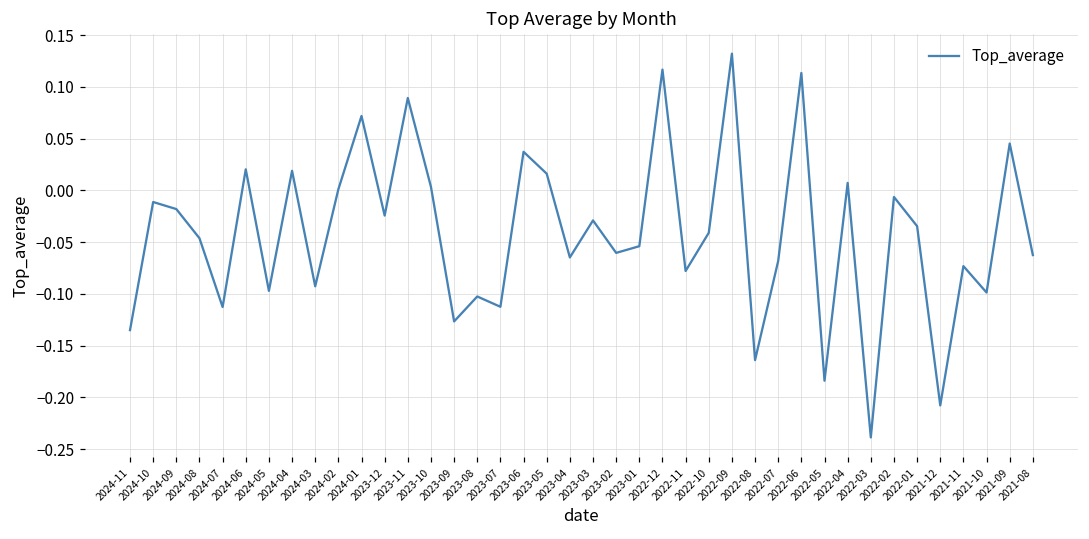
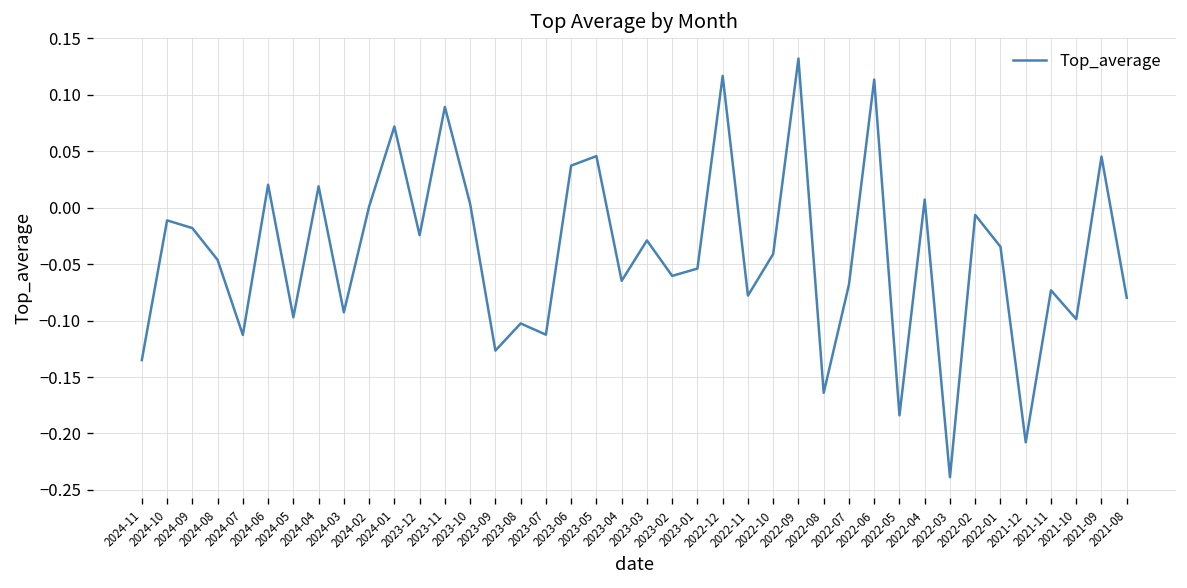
2023-05: 0.02 -> 0.05
2021-08: -0.06 -> -0.08
